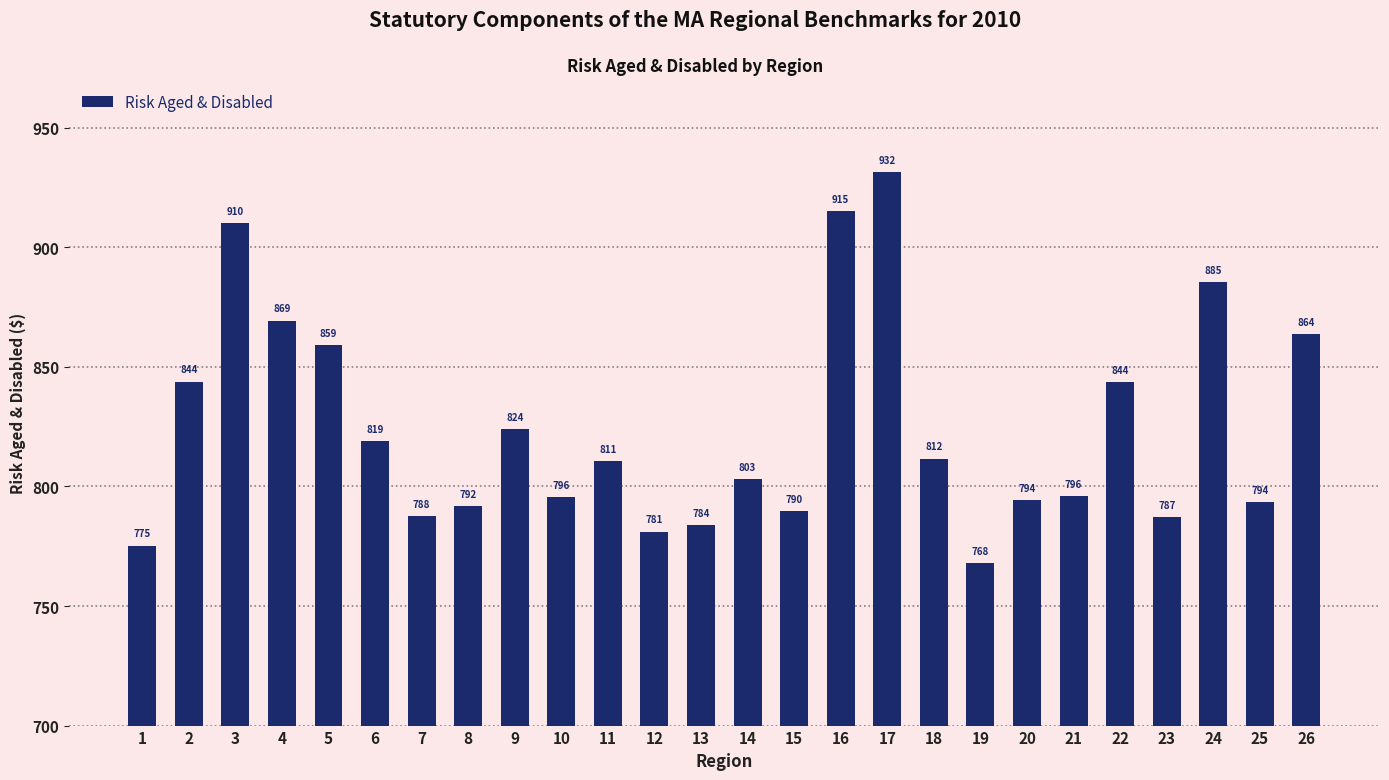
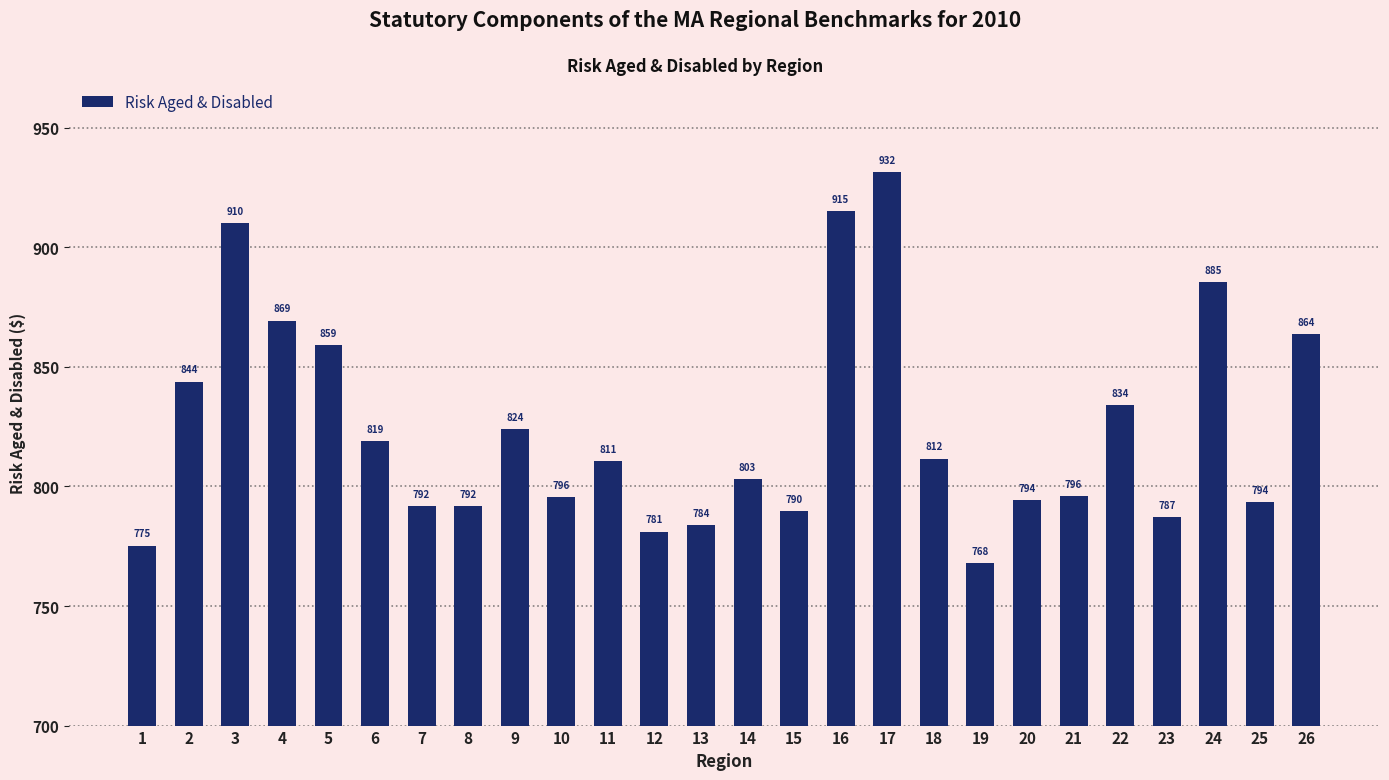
7: 788 -> 792
22: 844 -> 834
